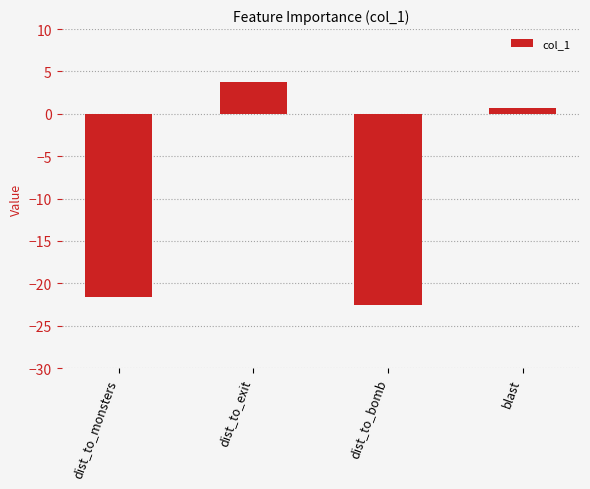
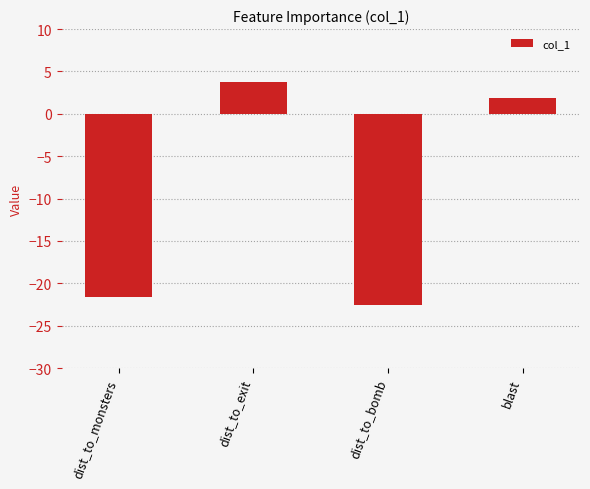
blast: 1 -> 2
